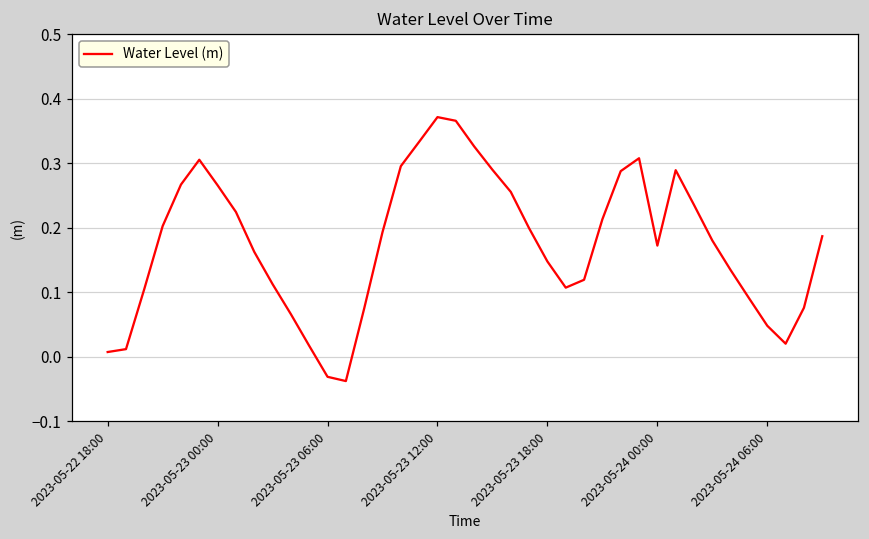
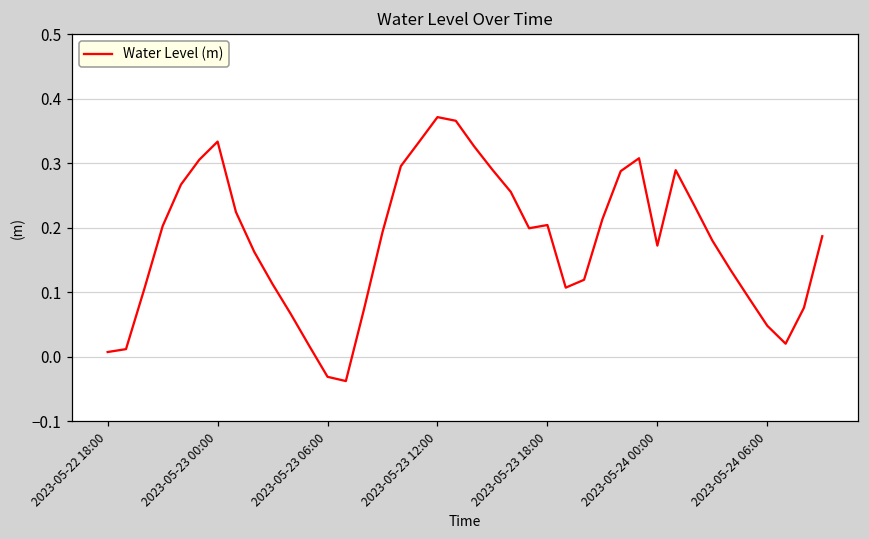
2023-05-23 00:00: 0.27 -> 0.33
2023-05-23 18:00: 0.15 -> 0.20
